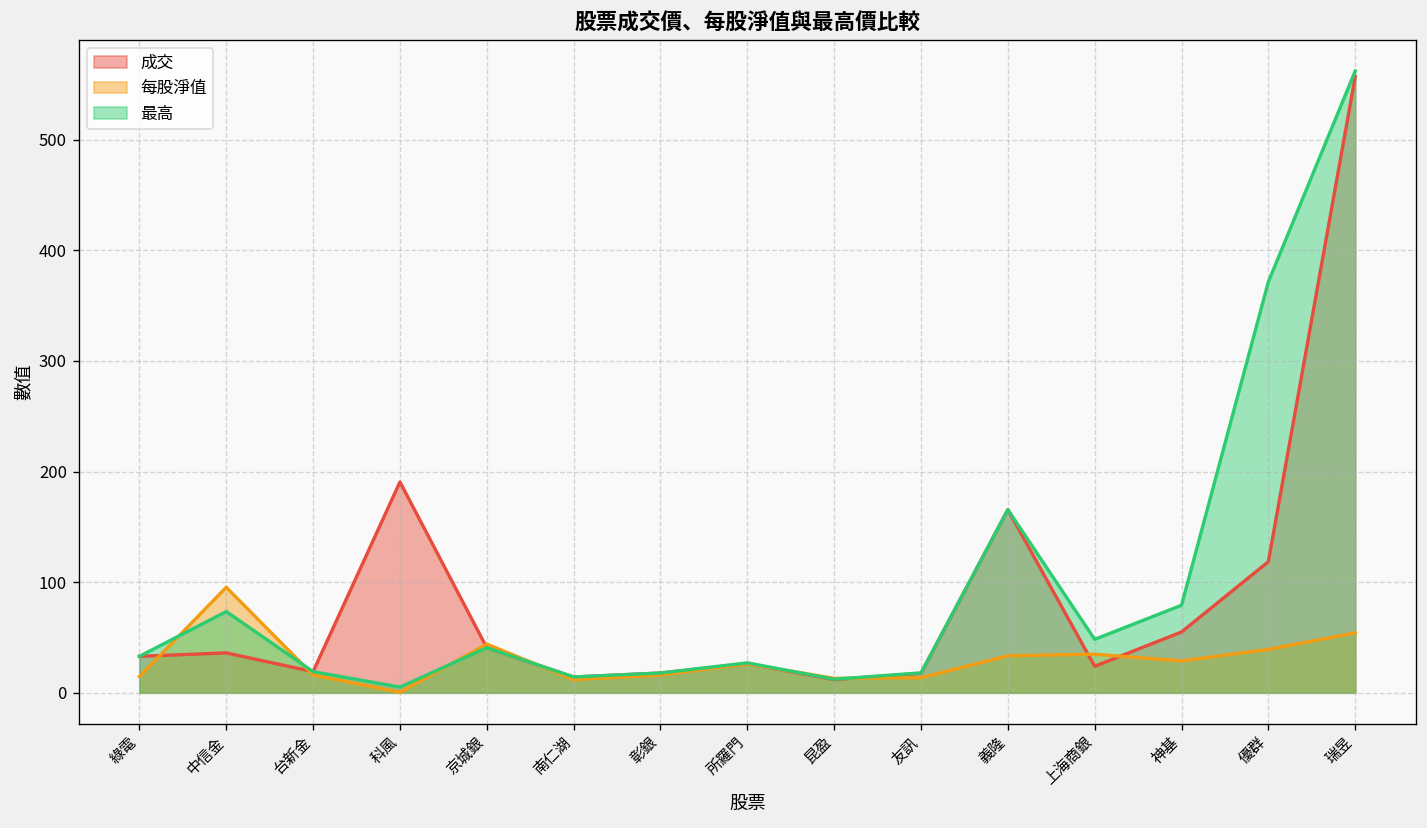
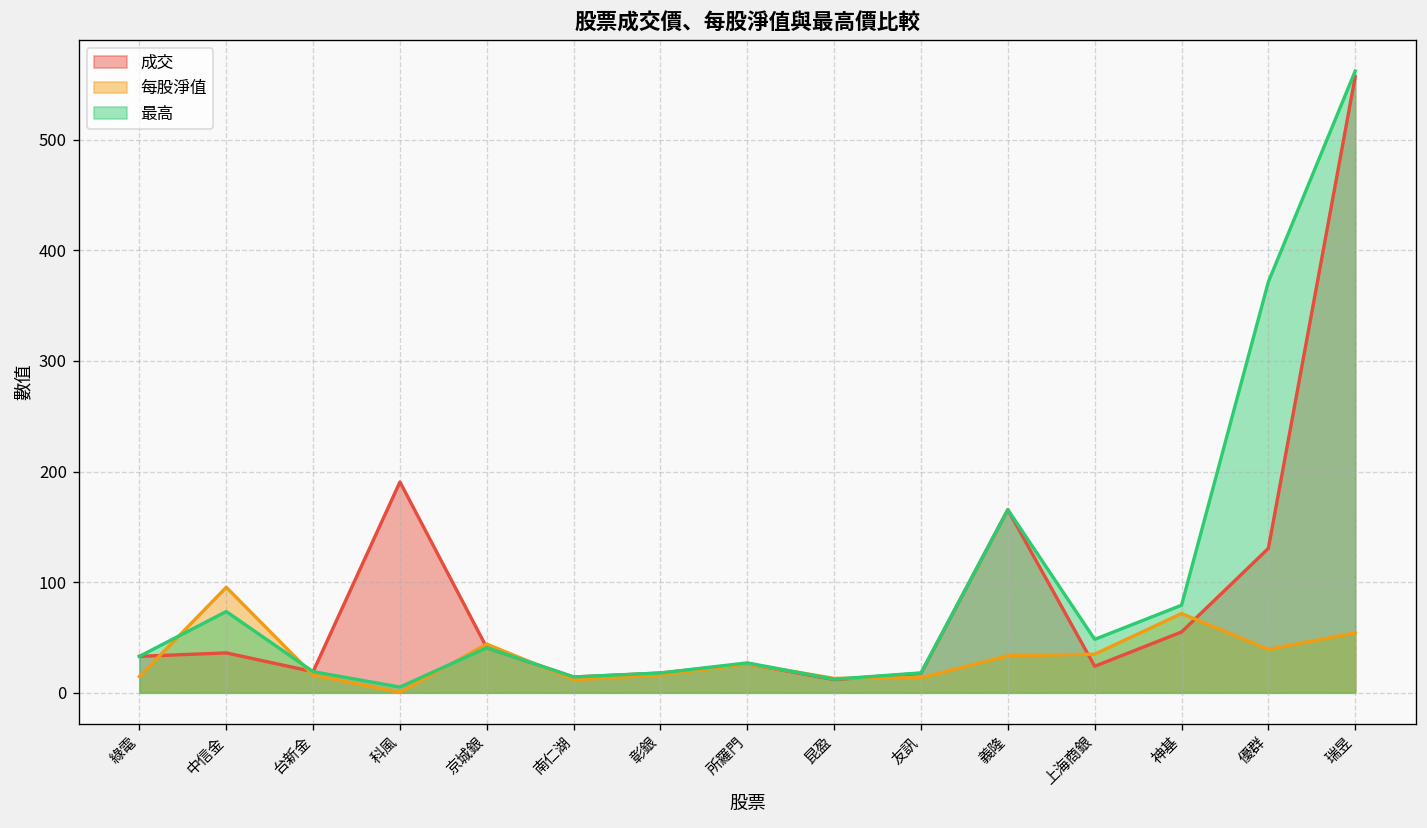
每股淨值, 神基: 30 -> 70
成交, 優群: 120 -> 130
